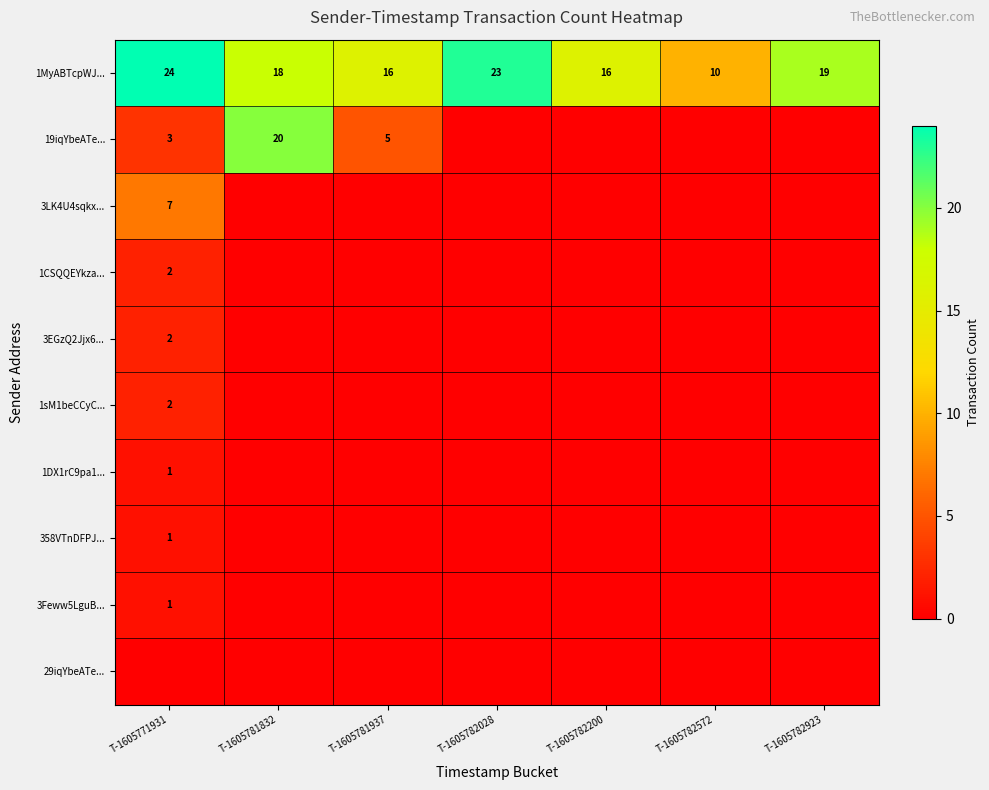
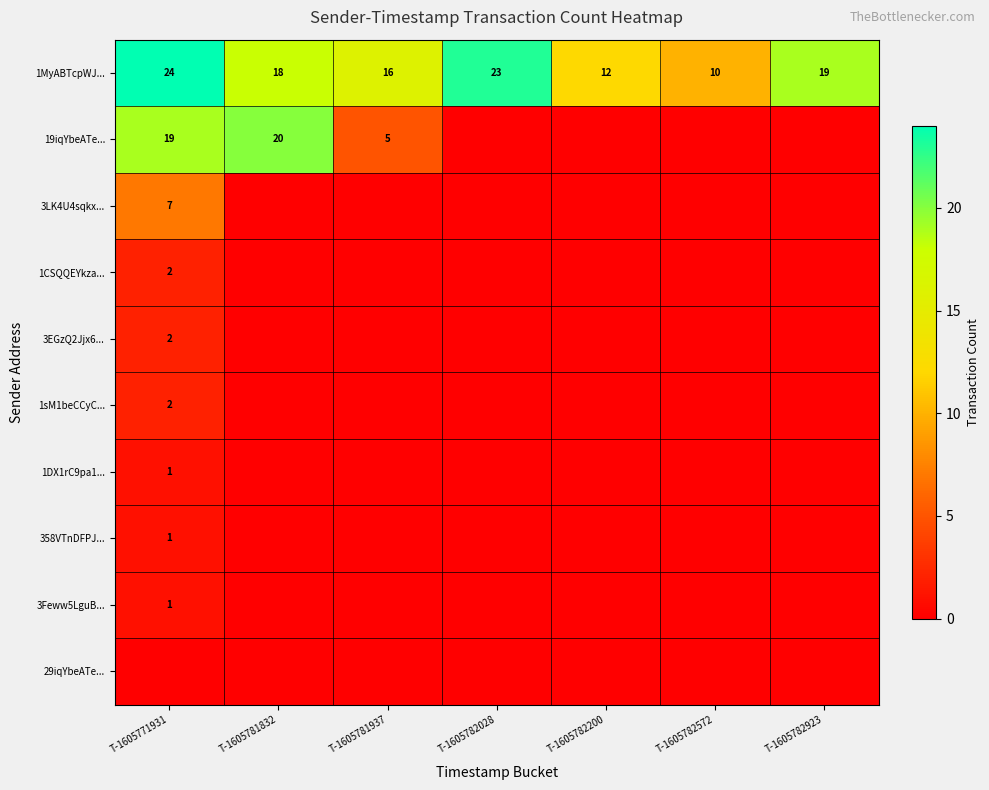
1MyABTcpWJ..., T-1605782200: 16 -> 12
19iqYbeATe..., T-1605771931: 3 -> 19
